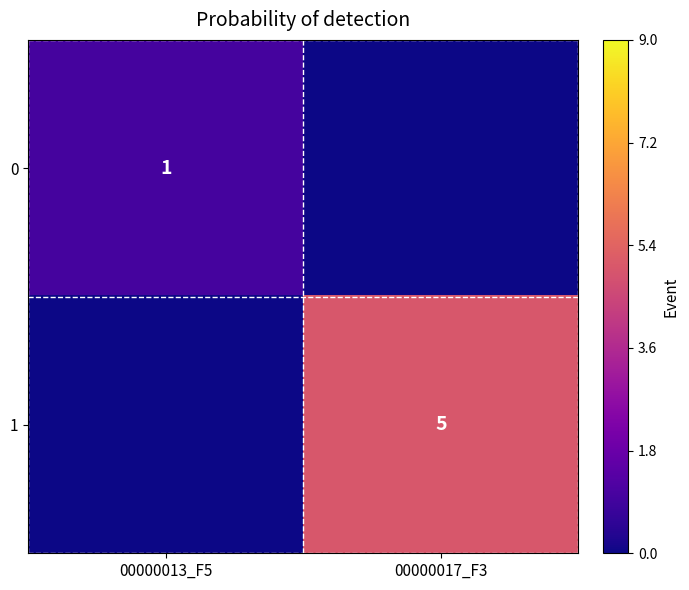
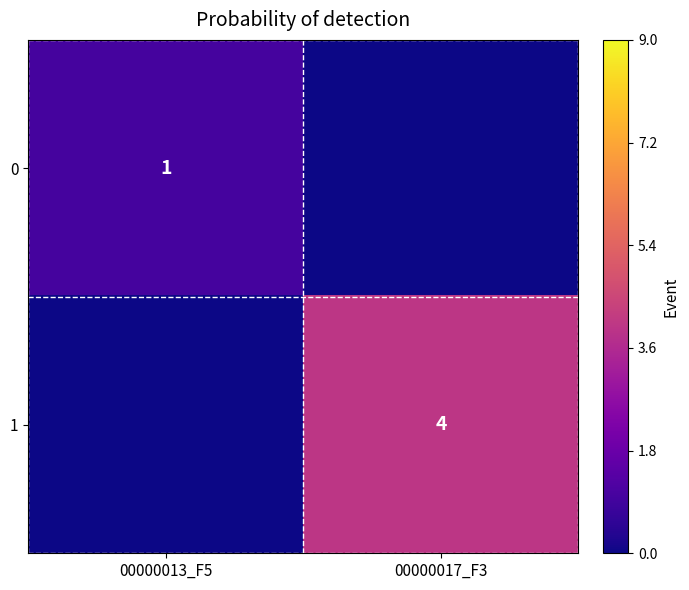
1, 00000017_F3: 5 -> 4
